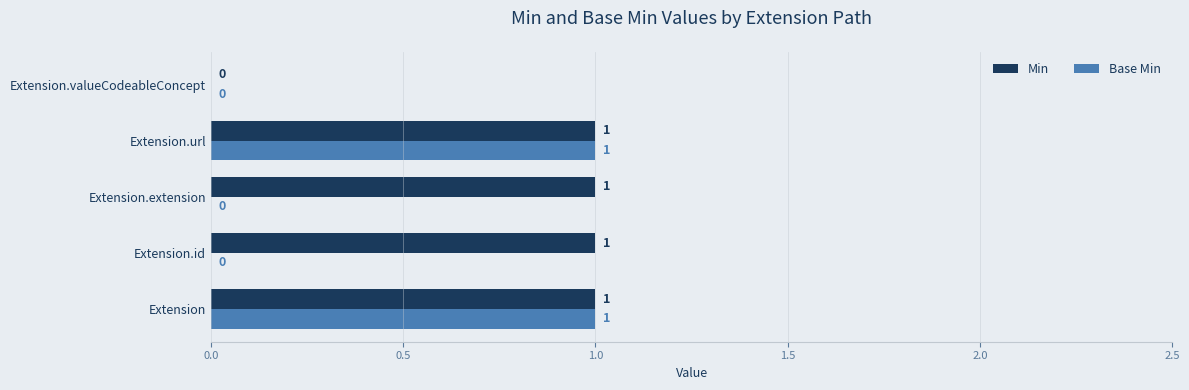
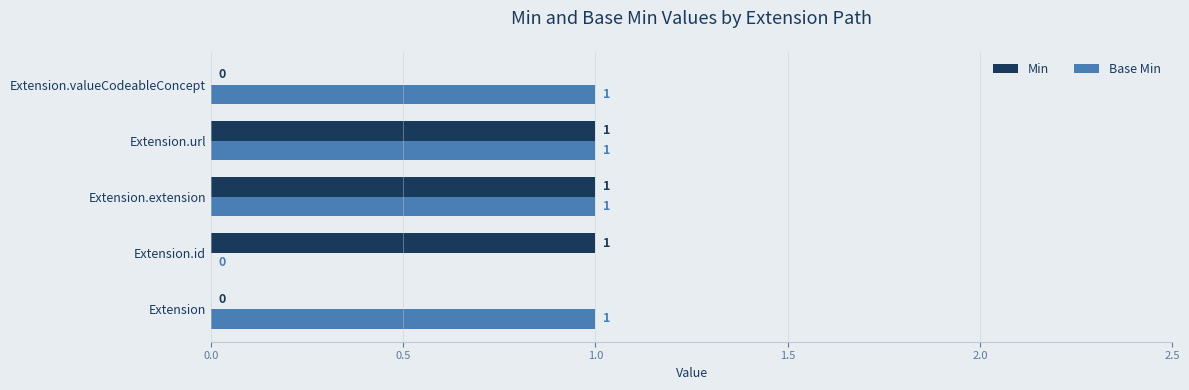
Base Min, Extension.valueCodeableConcept: 0 -> 1
Base Min, Extension.extension: 0 -> 1
Min, Extension: 1 -> 0
